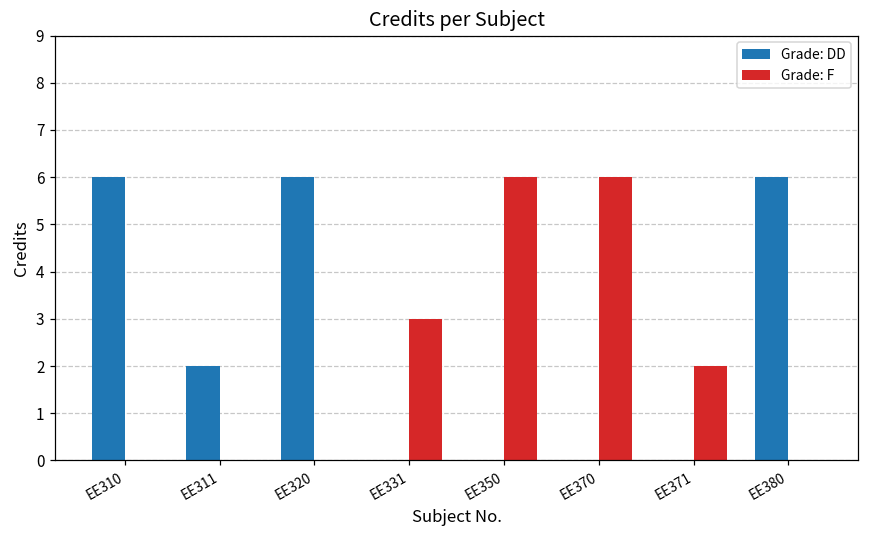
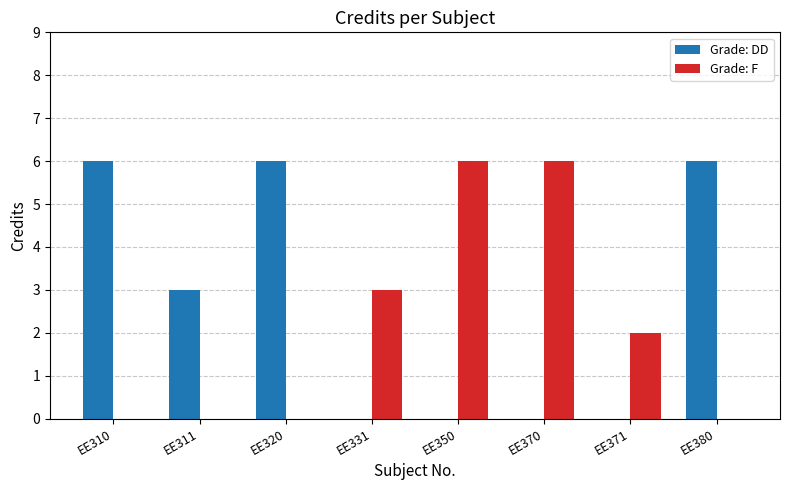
Grade: DD, EE311: 2 -> 3
